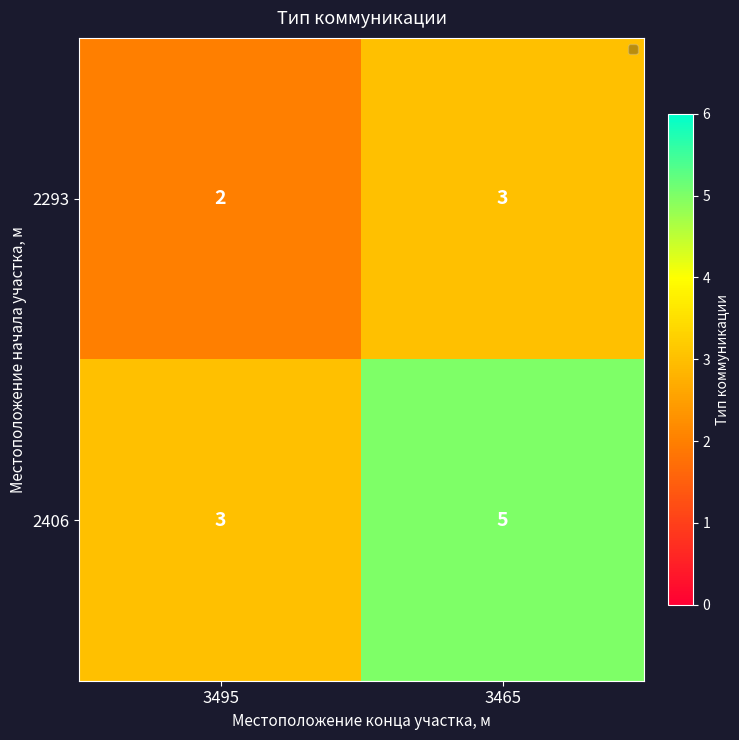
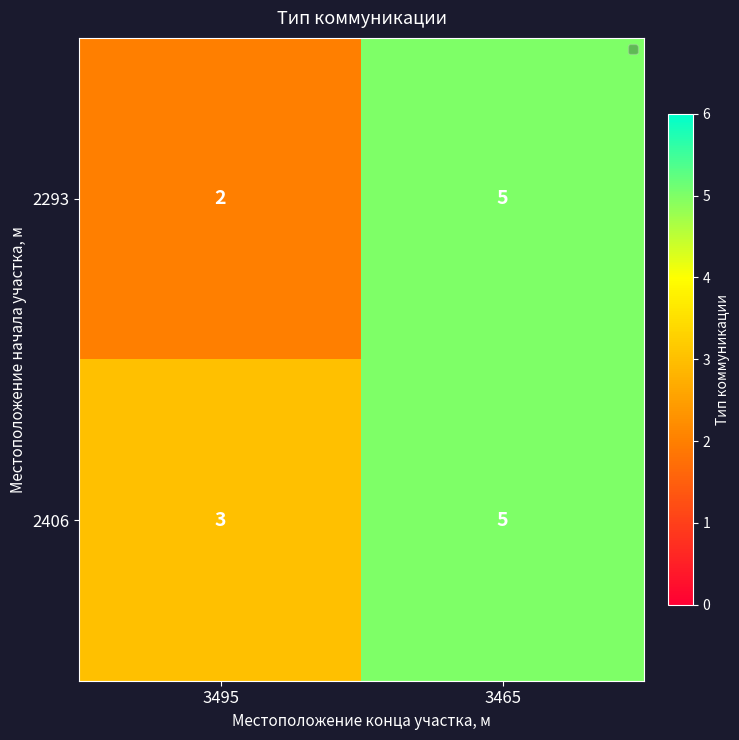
2293, 3465: 3 -> 5
